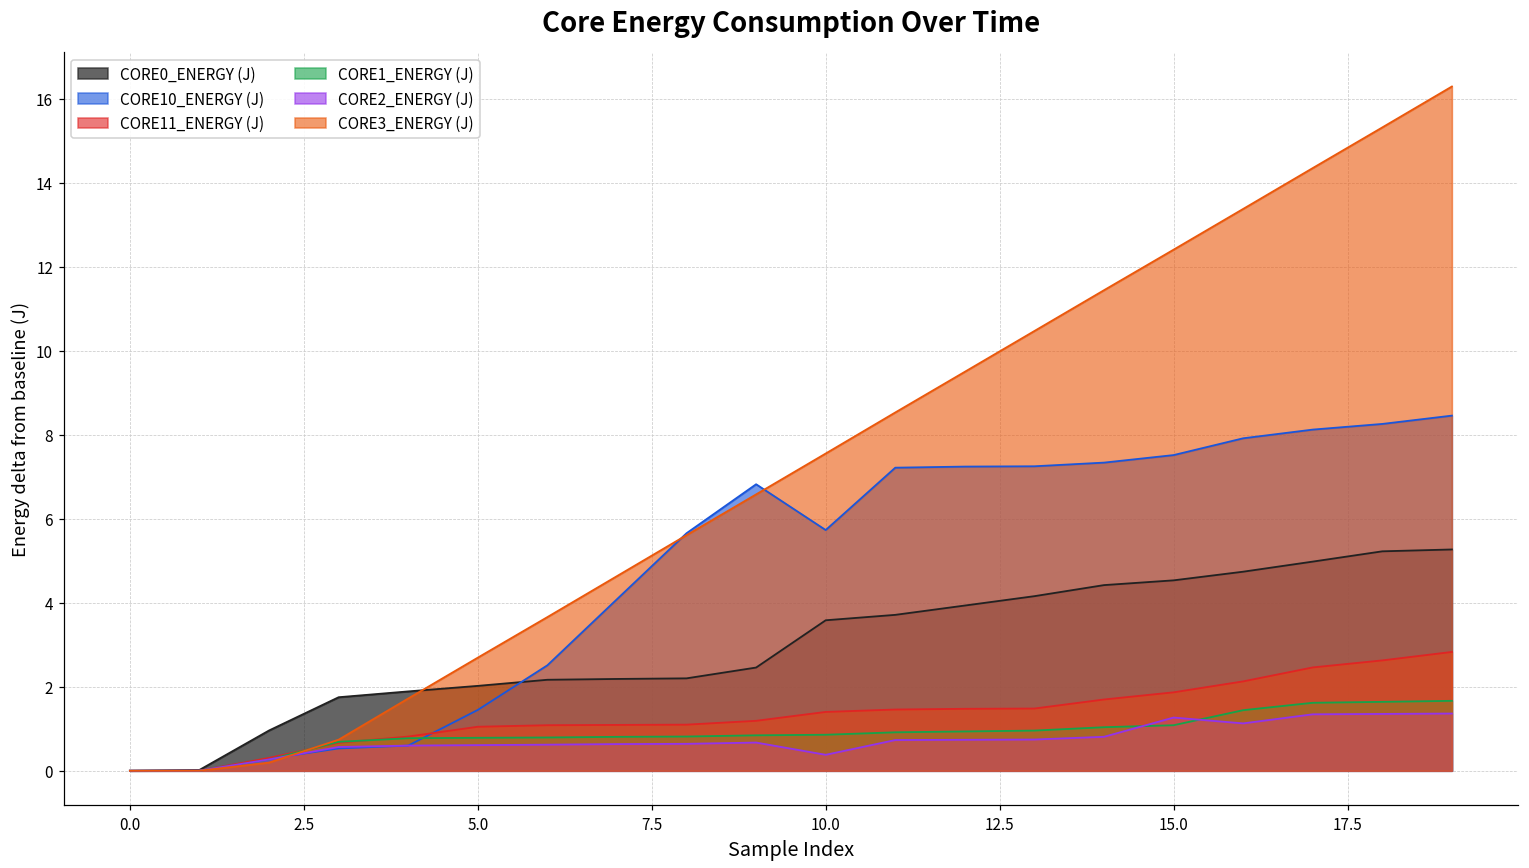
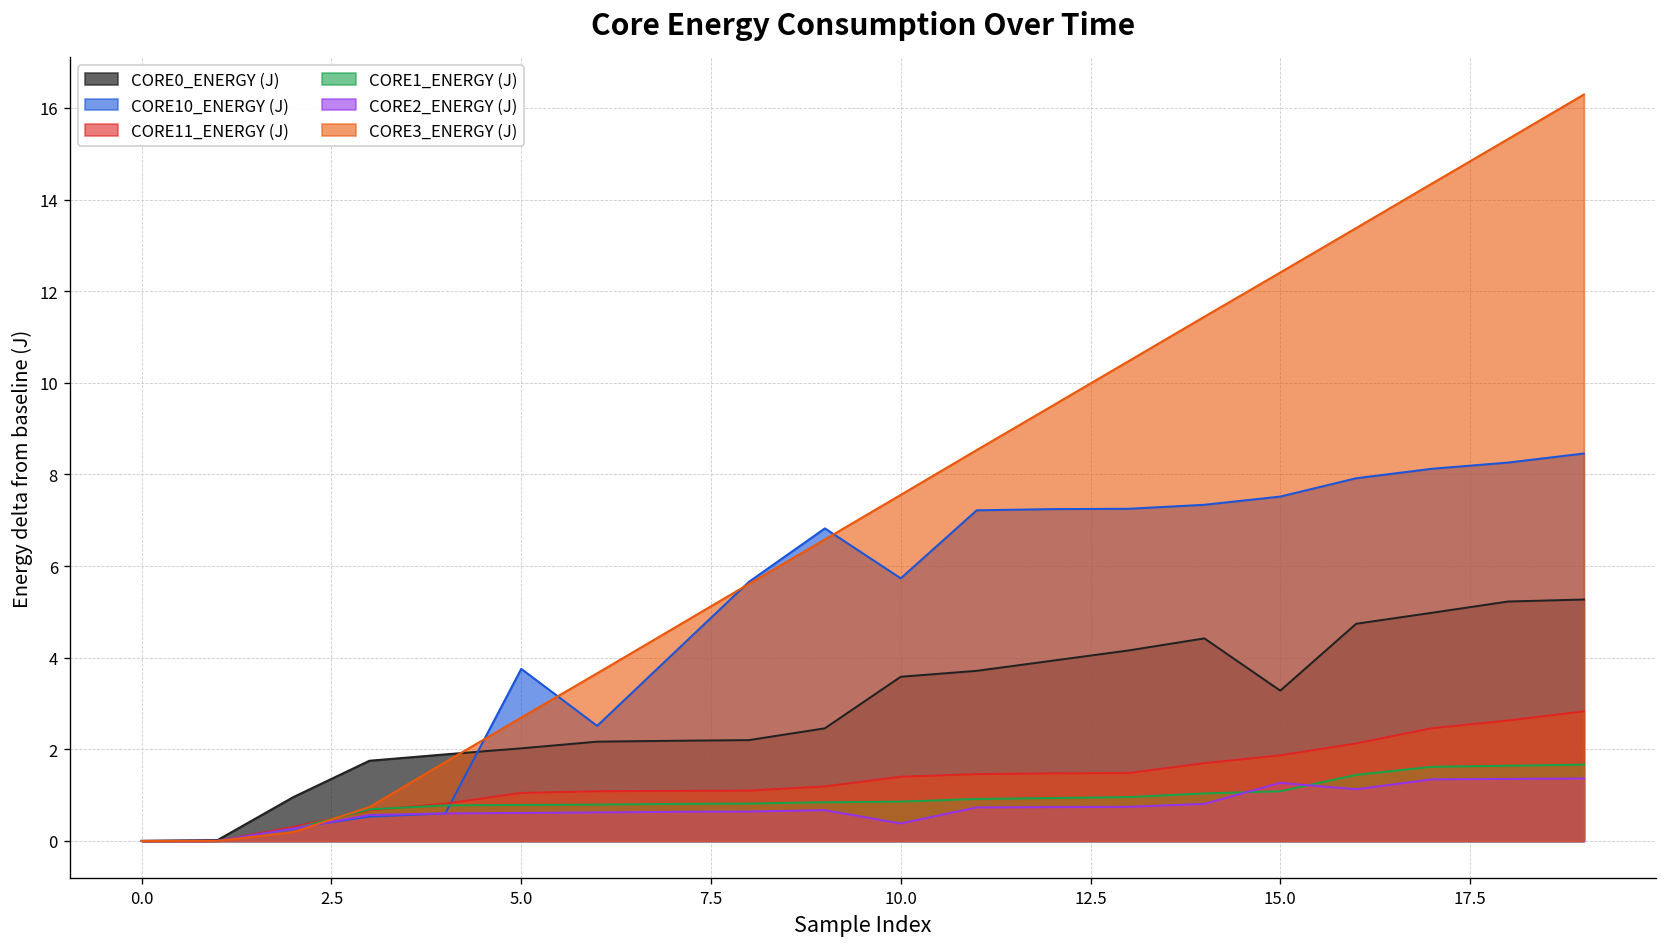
CORE10_ENERGY (J), 5.0: 1.4 -> 3.8
CORE0_ENERGY (J), 15.0: 4.5 -> 3.3
